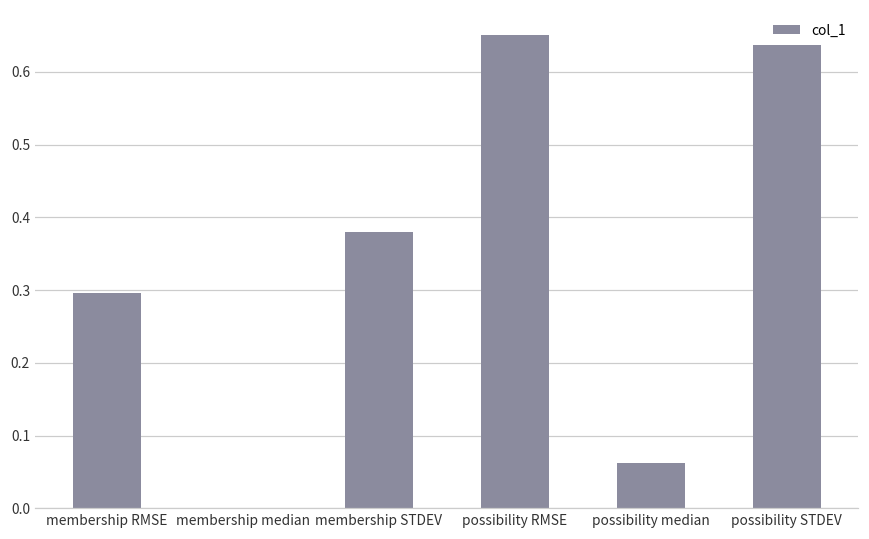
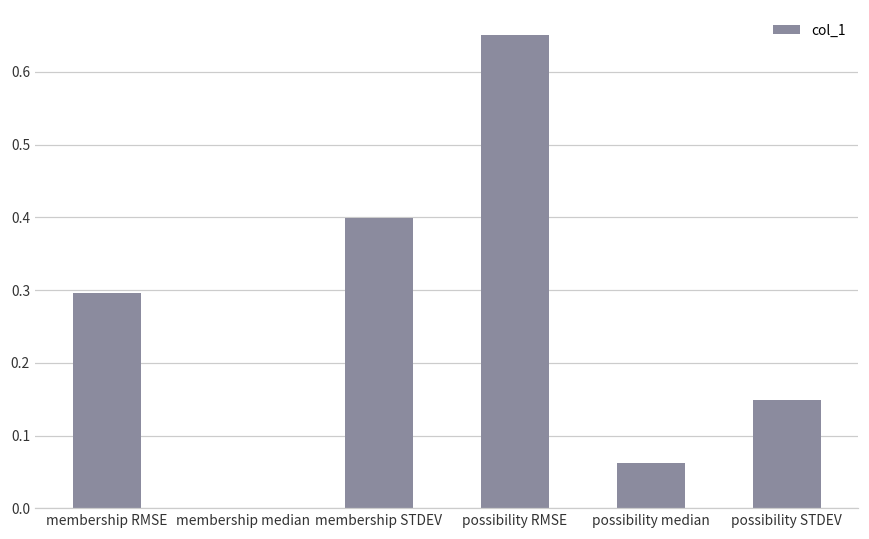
membership STDEV: 0.38 -> 0.40
possibility STDEV: 0.64 -> 0.15
